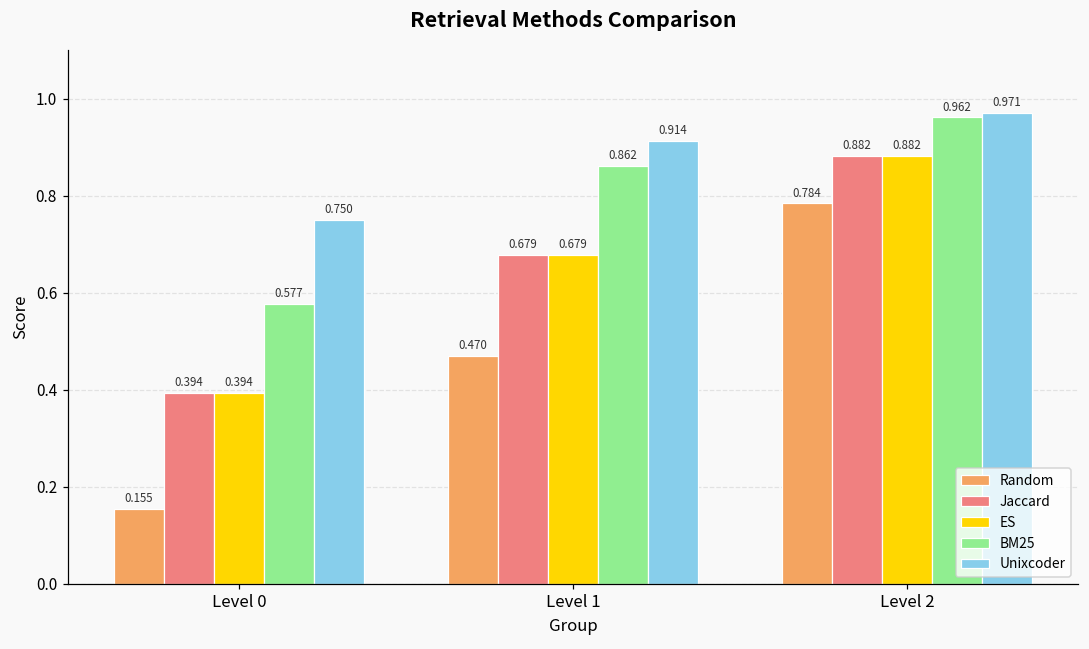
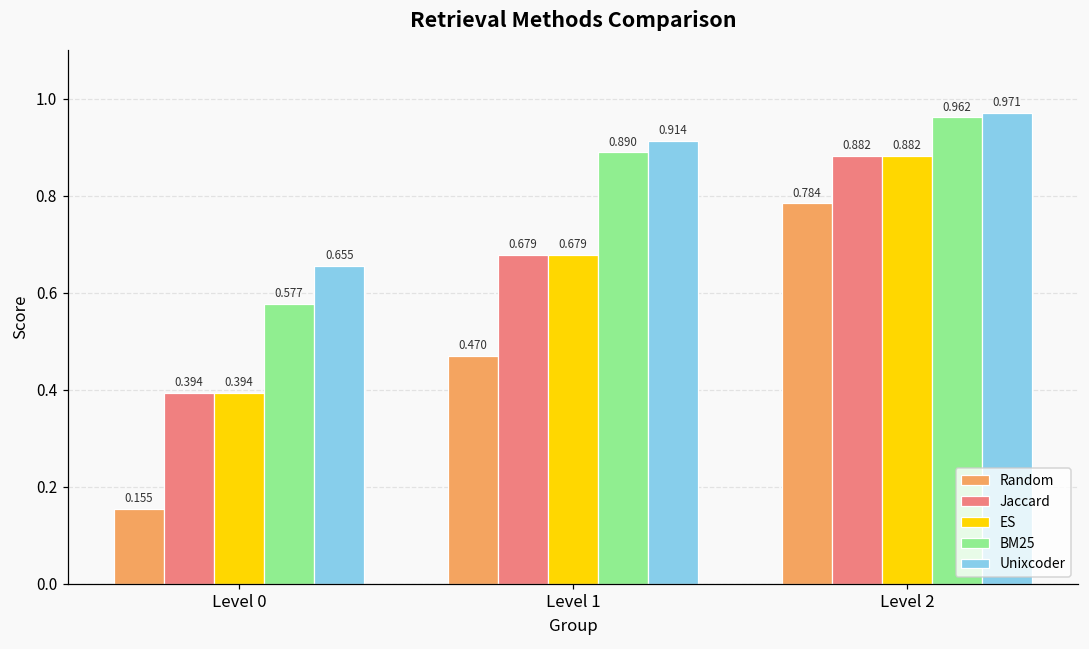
Unixcoder, Level 0: 0.750 -> 0.655
BM25, Level 1: 0.862 -> 0.890
